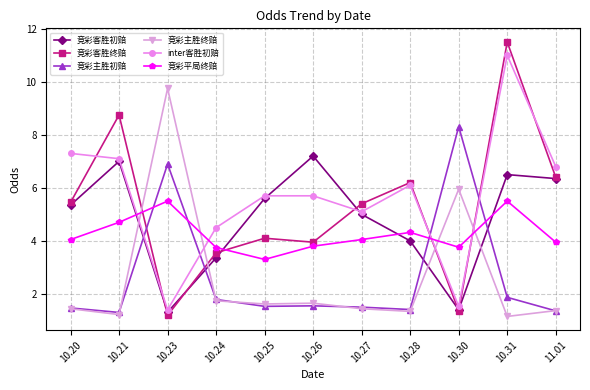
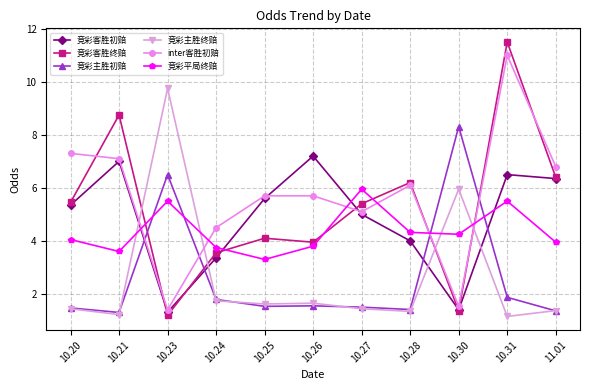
竞彩平局终赔, 10.21: 4.7 -> 3.6
竞彩主胜初赔, 10.23: 6.9 -> 6.5
竞彩平局终赔, 10.27: 4.1 -> 6.0
竞彩平局终赔, 10.30: 3.8 -> 4.3
